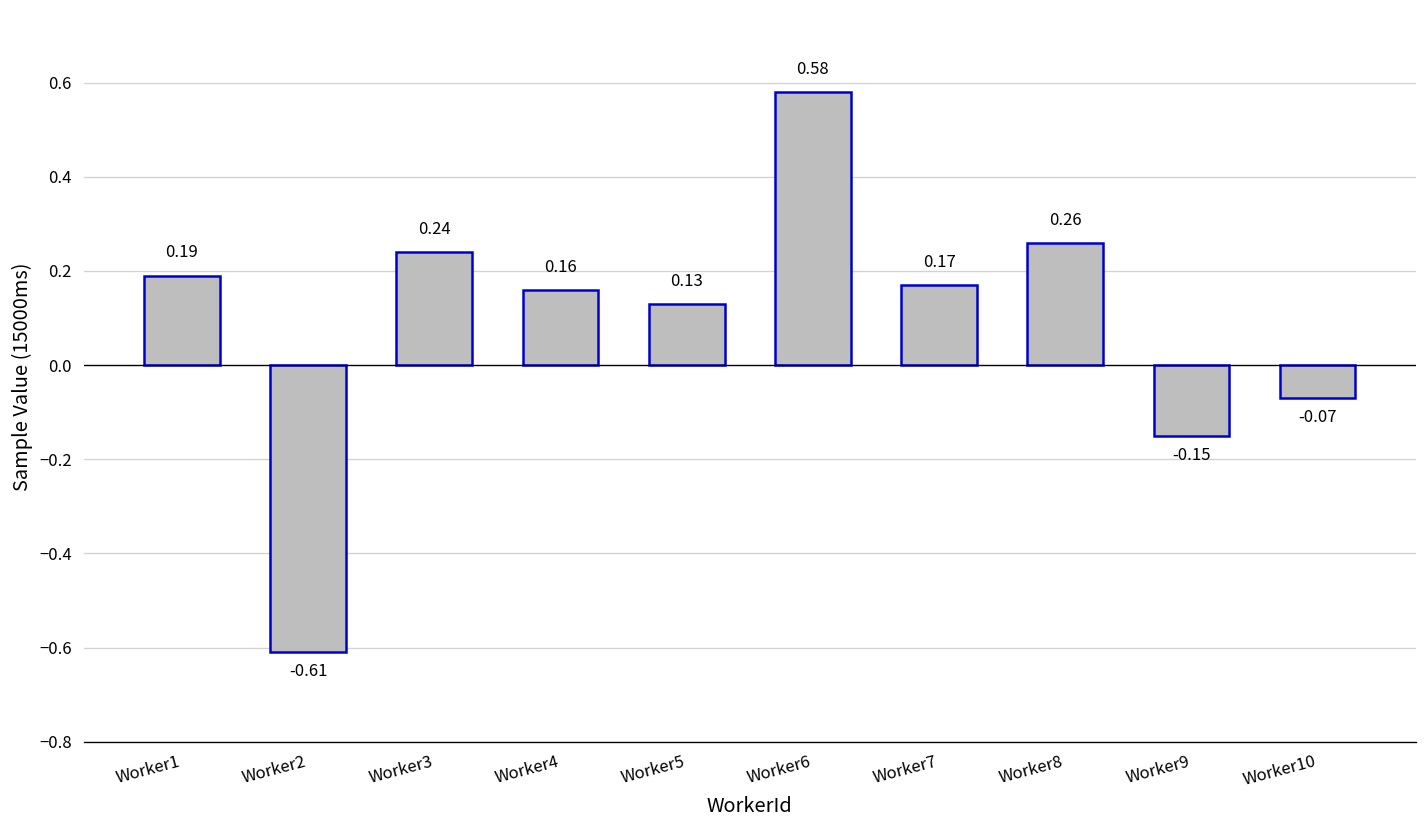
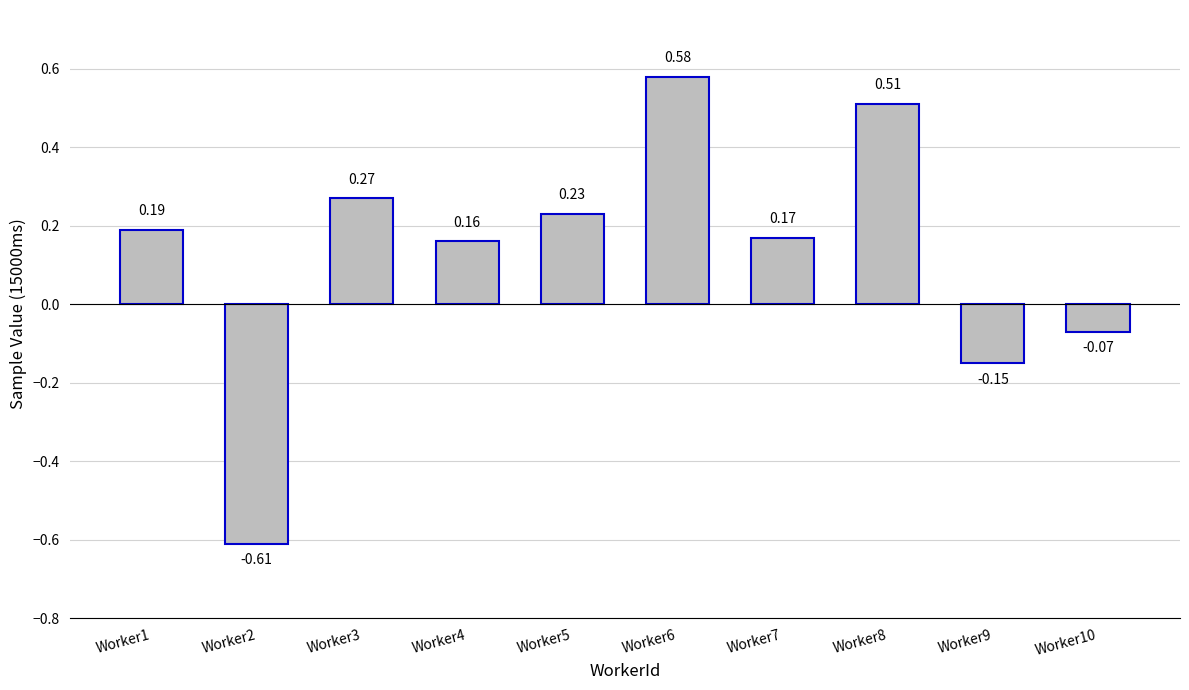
Worker3: 0.24 -> 0.27
Worker5: 0.13 -> 0.23
Worker8: 0.26 -> 0.51
